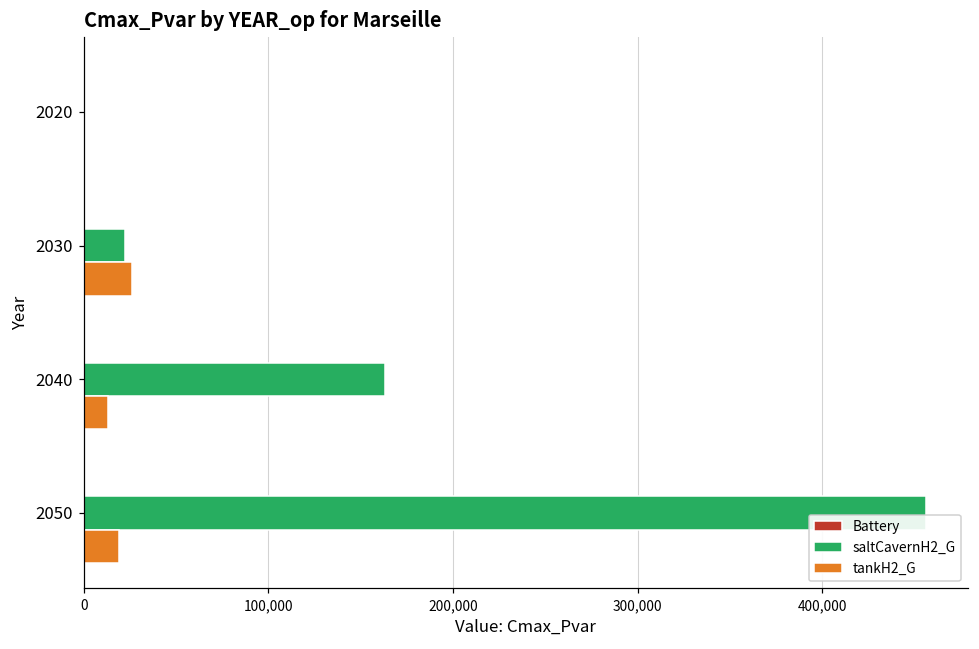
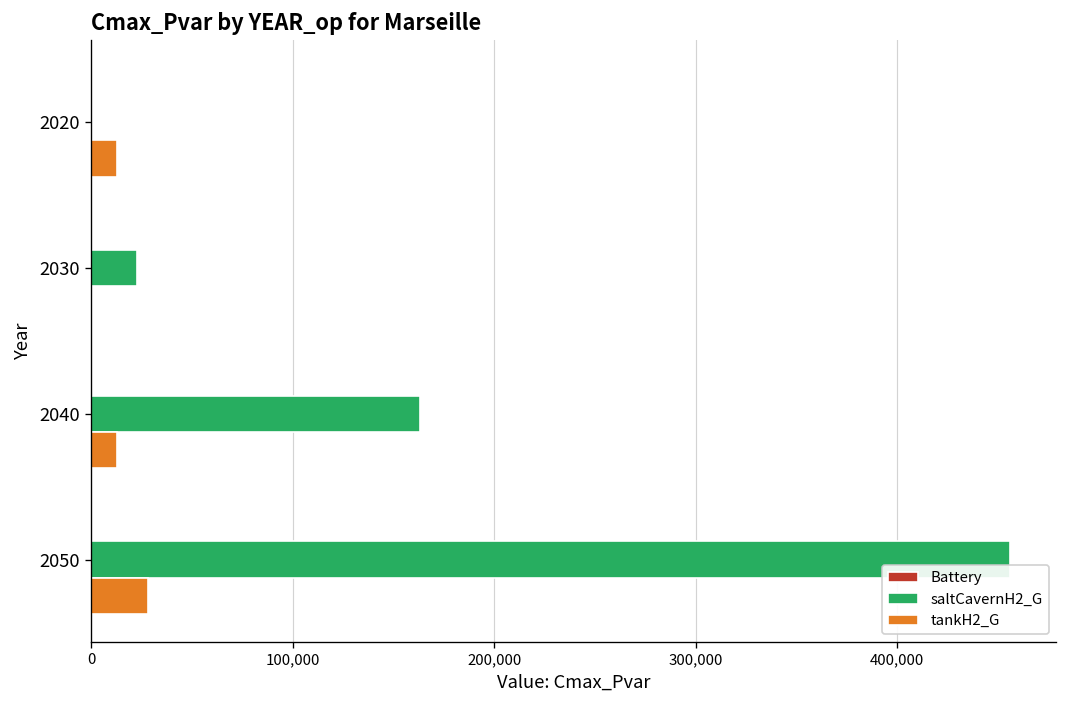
tankH2_G, 2020: 0 -> 13,000
tankH2_G, 2030: 26,000 -> 0
tankH2_G, 2050: 19,000 -> 28,000
